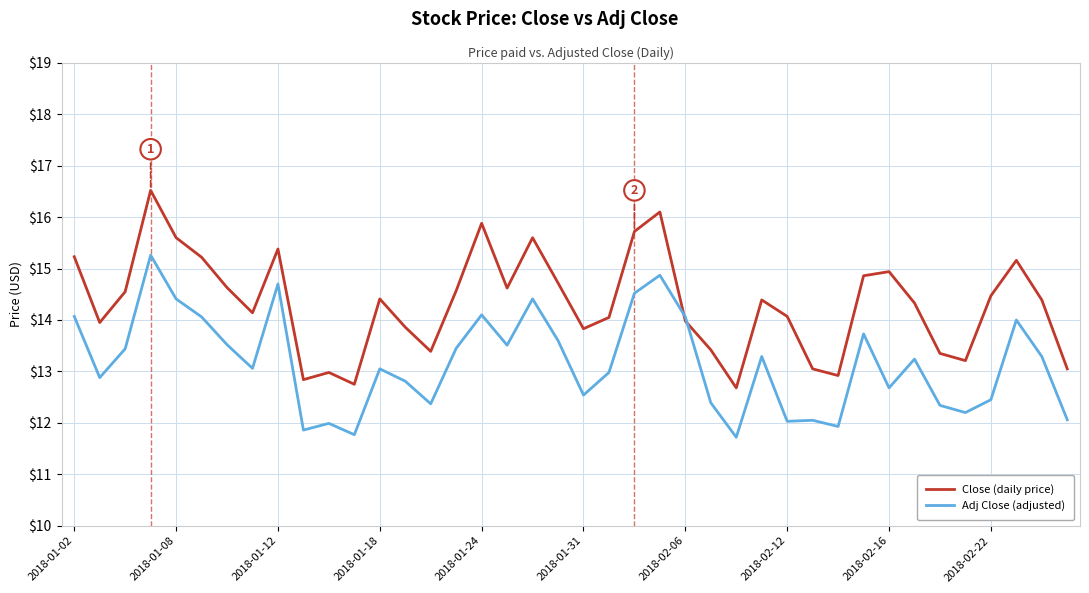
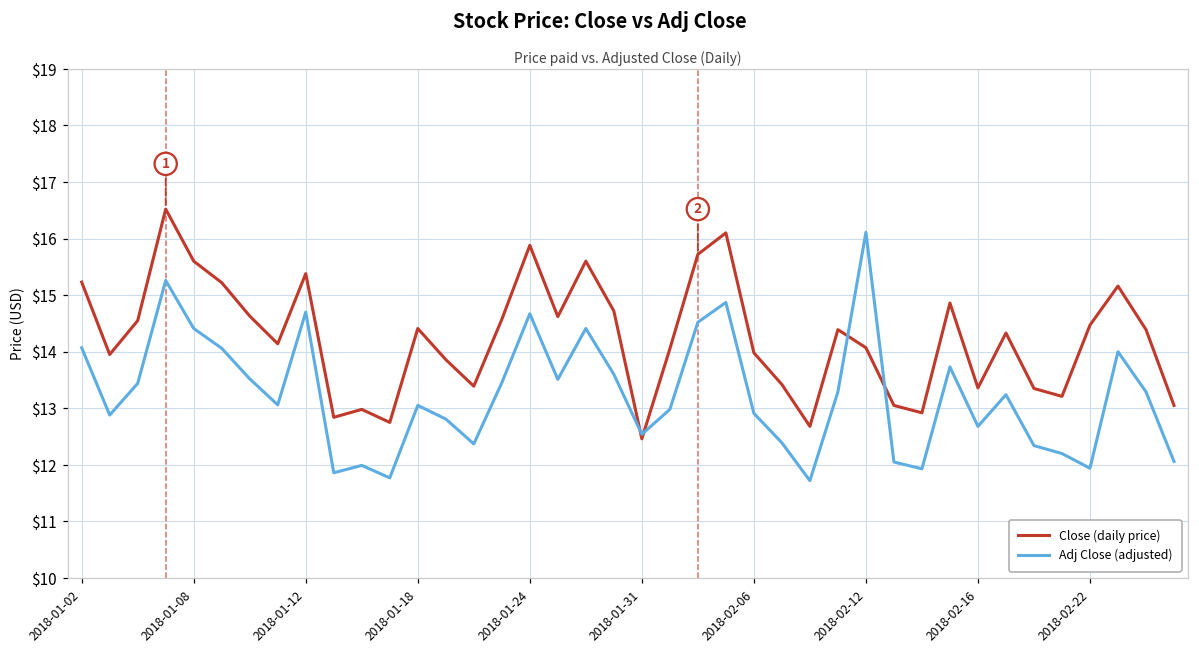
Adj Close (adjusted), 2018-01-24: $14.1 -> $14.7
Close (daily price), 2018-01-31: $13.8 -> $12.5
Adj Close (adjusted), 2018-02-06: $14.1 -> $12.9
Adj Close (adjusted), 2018-02-12: $12.0 -> $16.1
Close (daily price), 2018-02-16: $14.9 -> $13.4
Adj Close (adjusted), 2018-02-22: $12.5 -> $11.9
